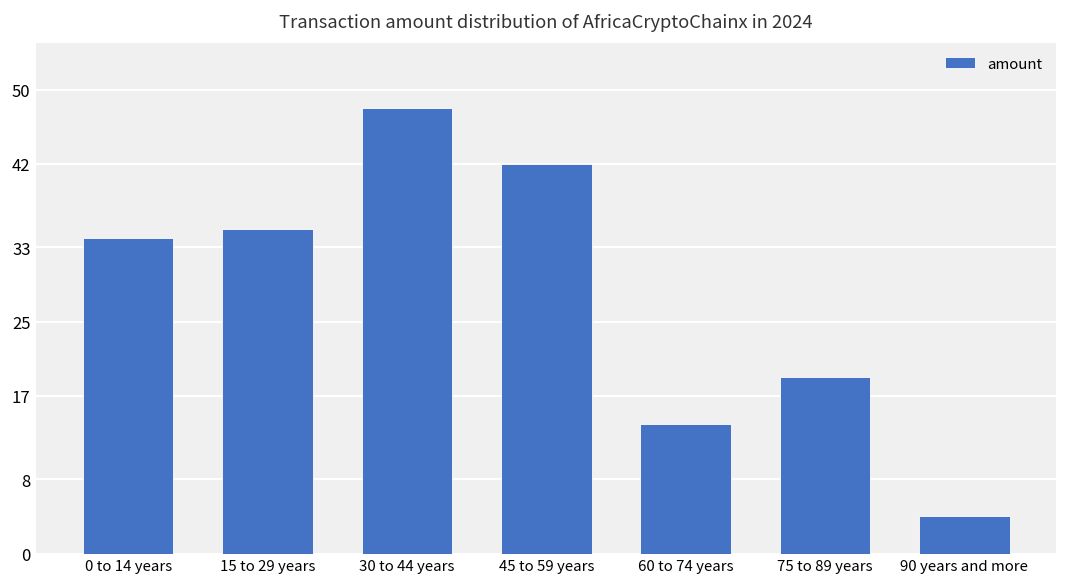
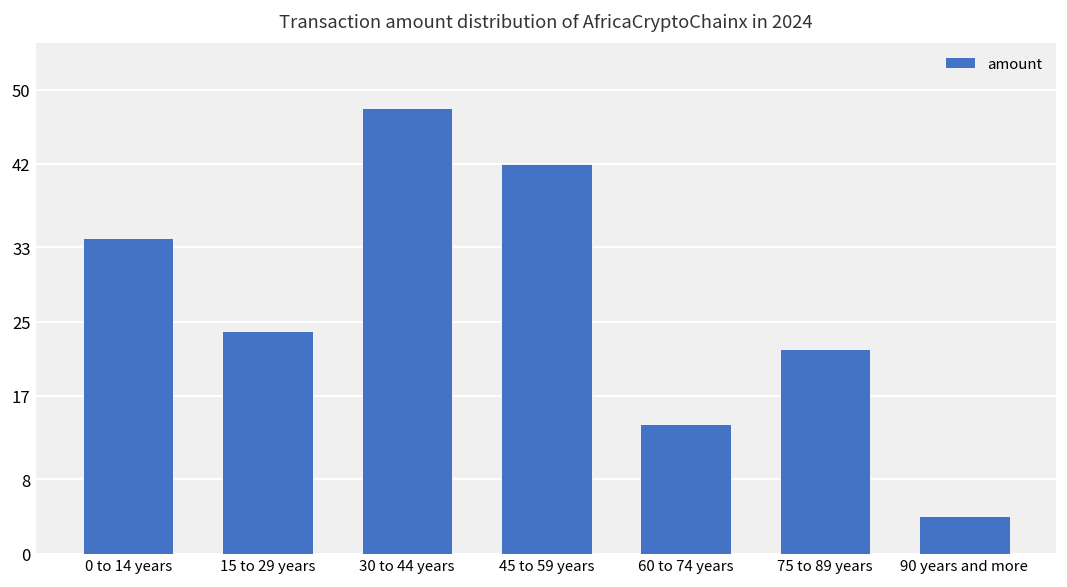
15 to 29 years: 35 -> 24
75 to 89 years: 19 -> 22
